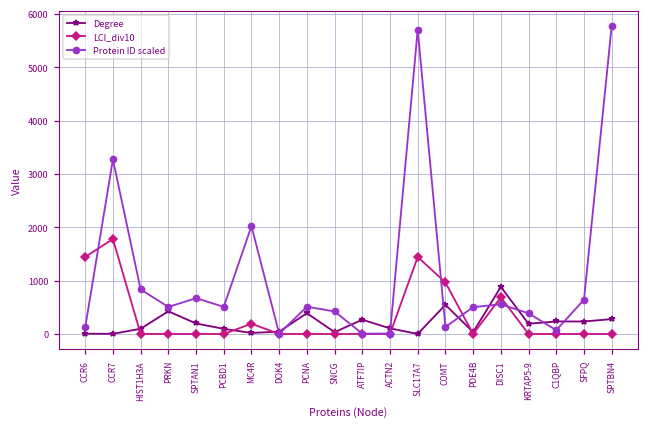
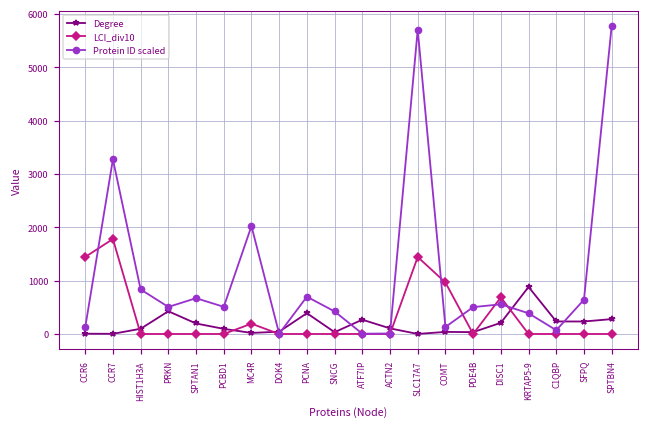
Protein ID scaled, PCNA: 500 -> 700
Degree, COMT: 500 -> 0
Degree, DISC1: 900 -> 200
Degree, KRTAP5-9: 200 -> 900
